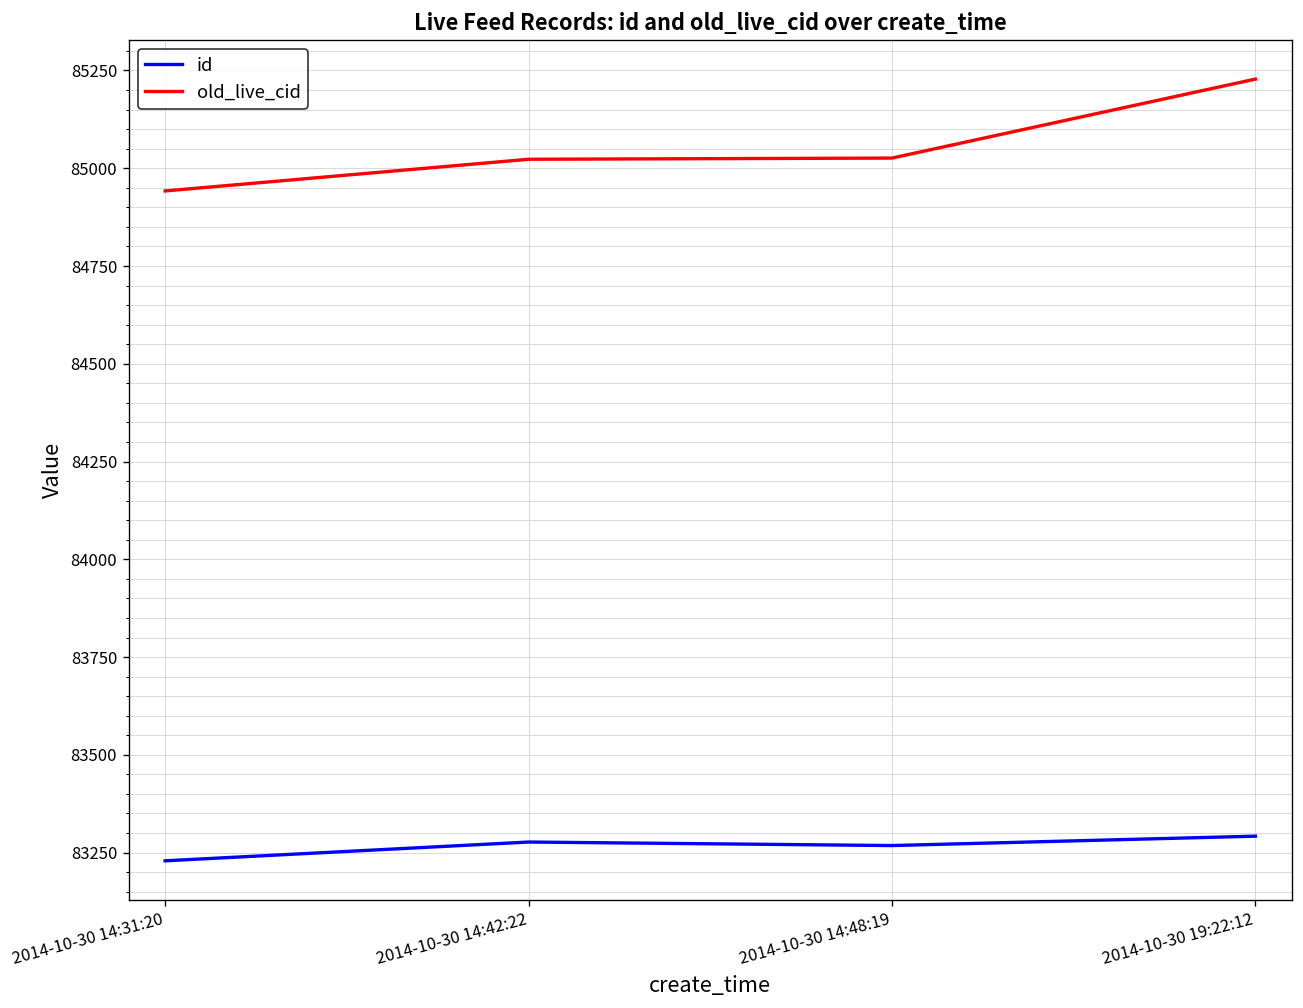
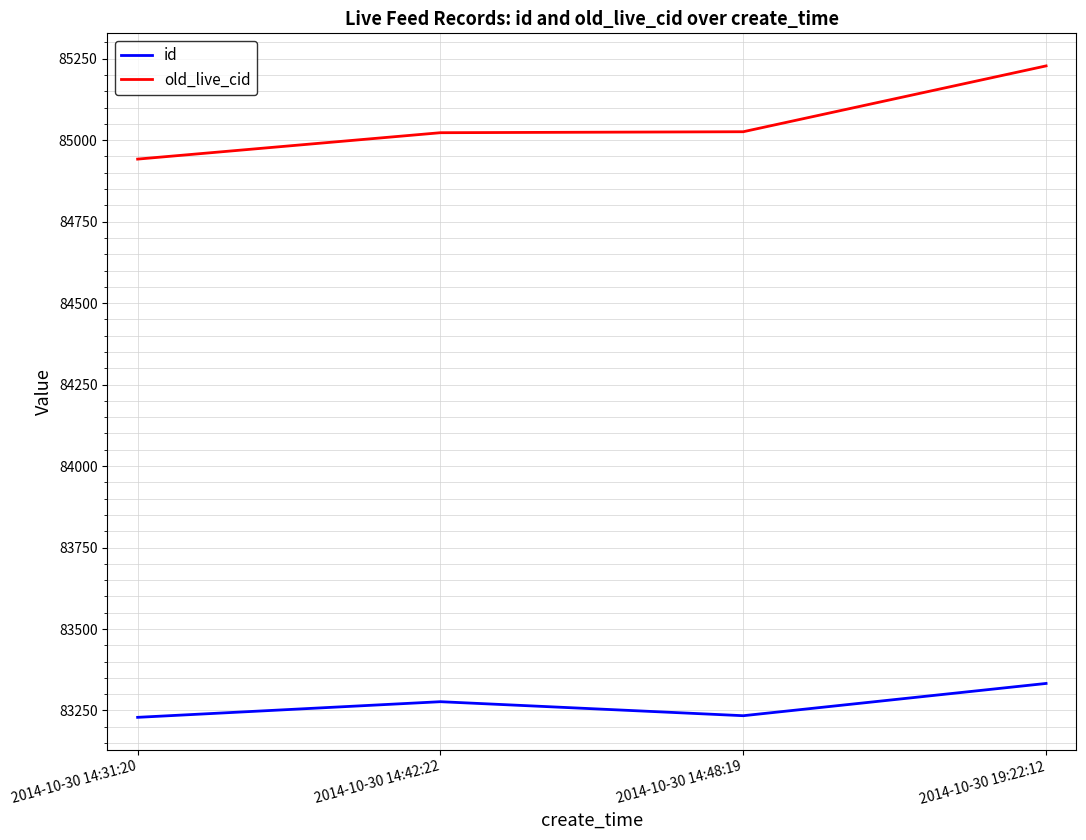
id, 2014-10-30 14:48:19: 83270 -> 83230
id, 2014-10-30 19:22:12: 83290 -> 83330
